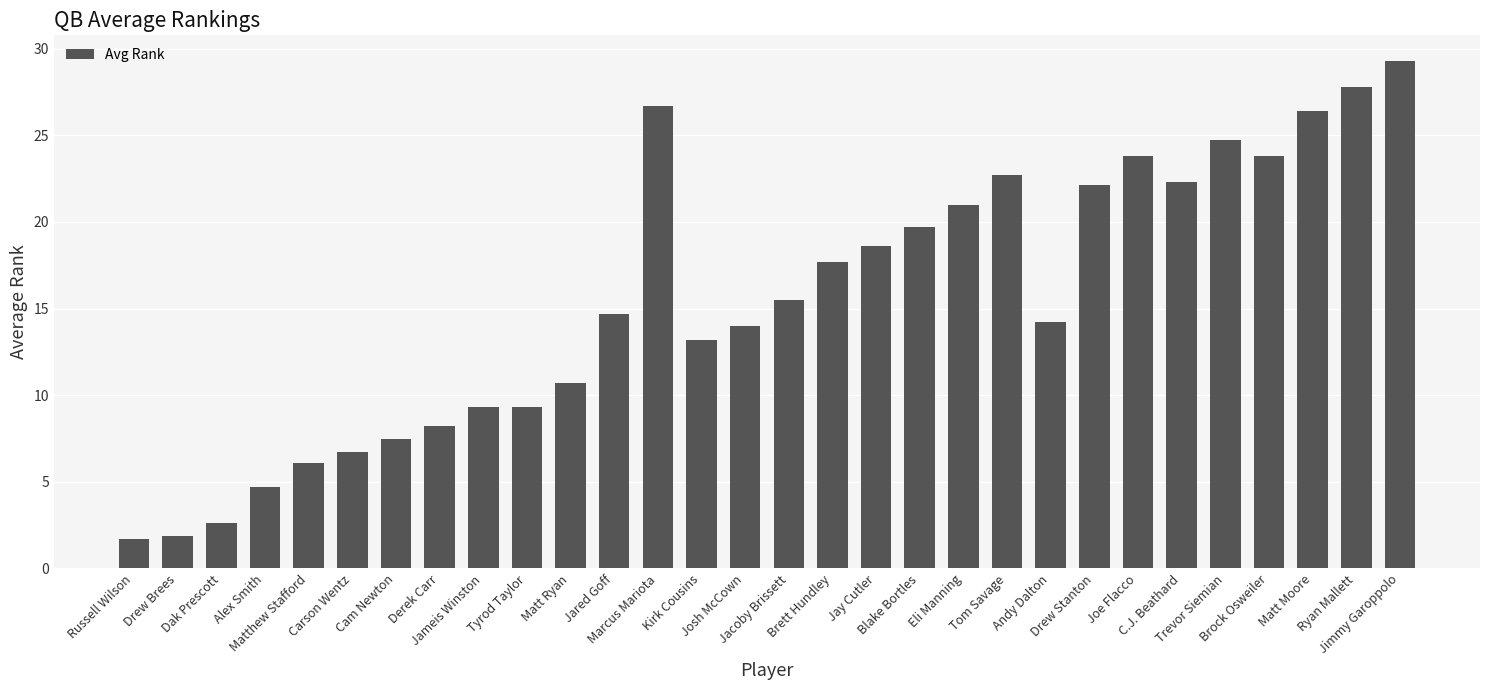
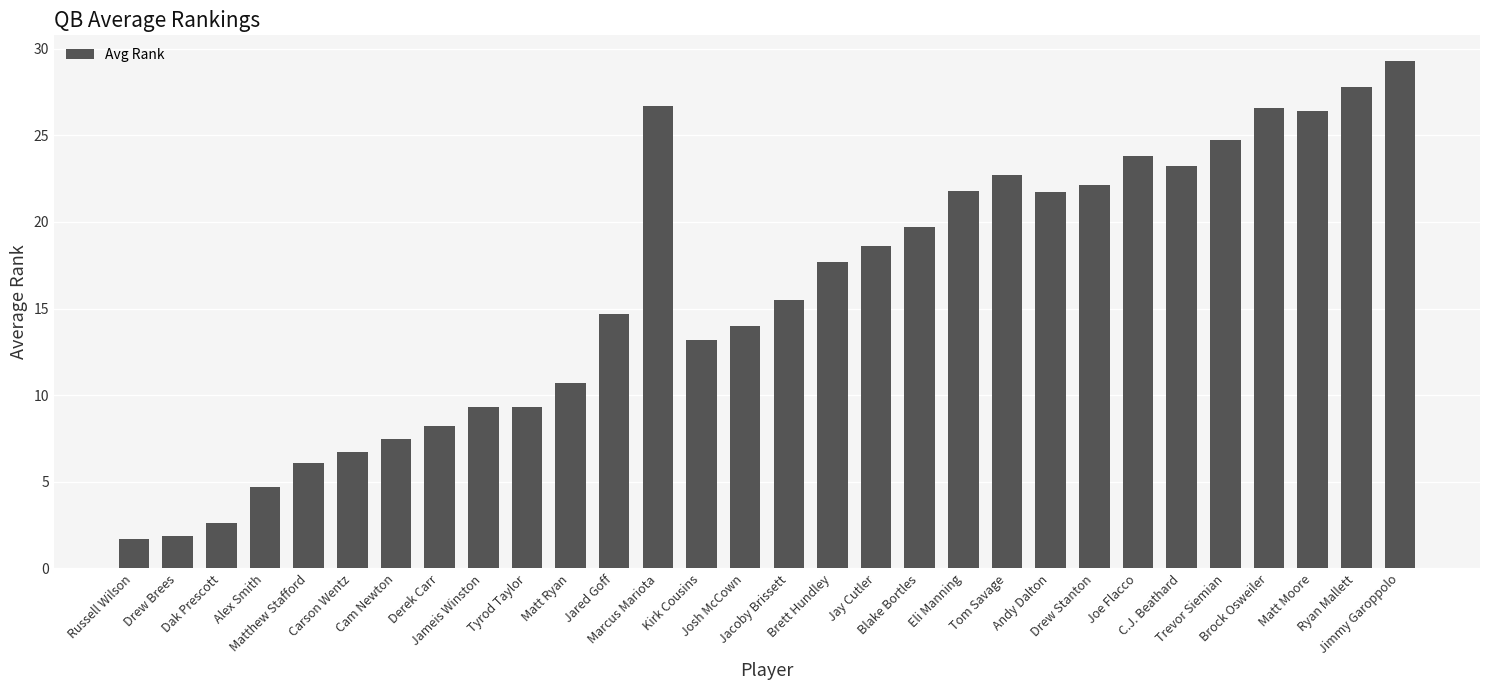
Eli Manning: 21.0 -> 21.8
Andy Dalton: 14.2 -> 21.7
C.J. Beathard: 22.3 -> 23.2
Brock Osweiler: 23.8 -> 26.6
